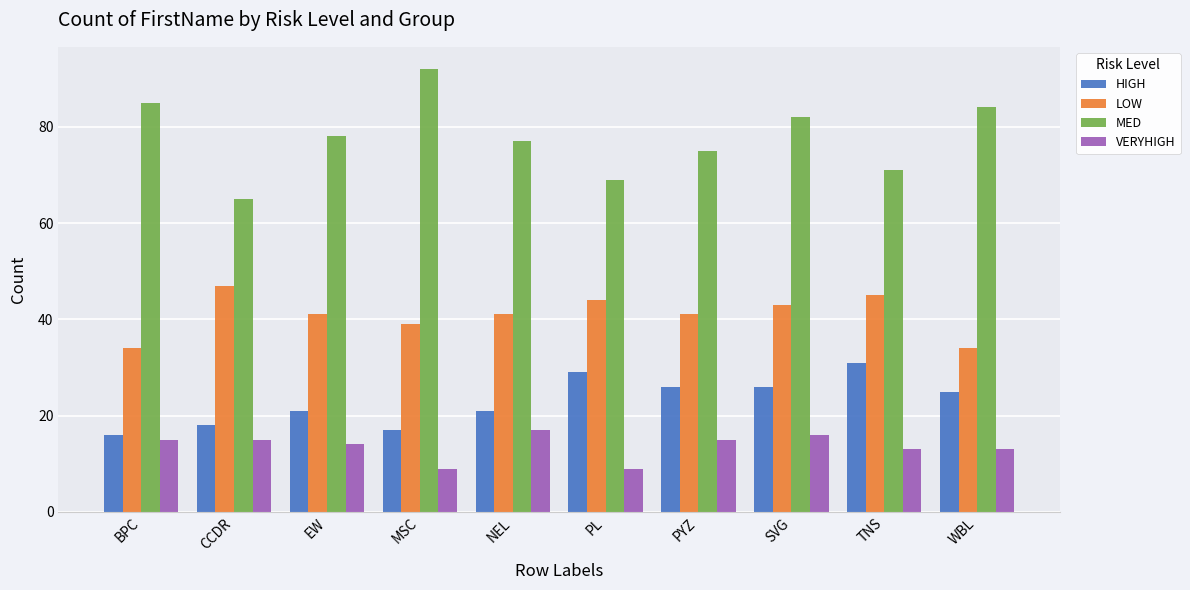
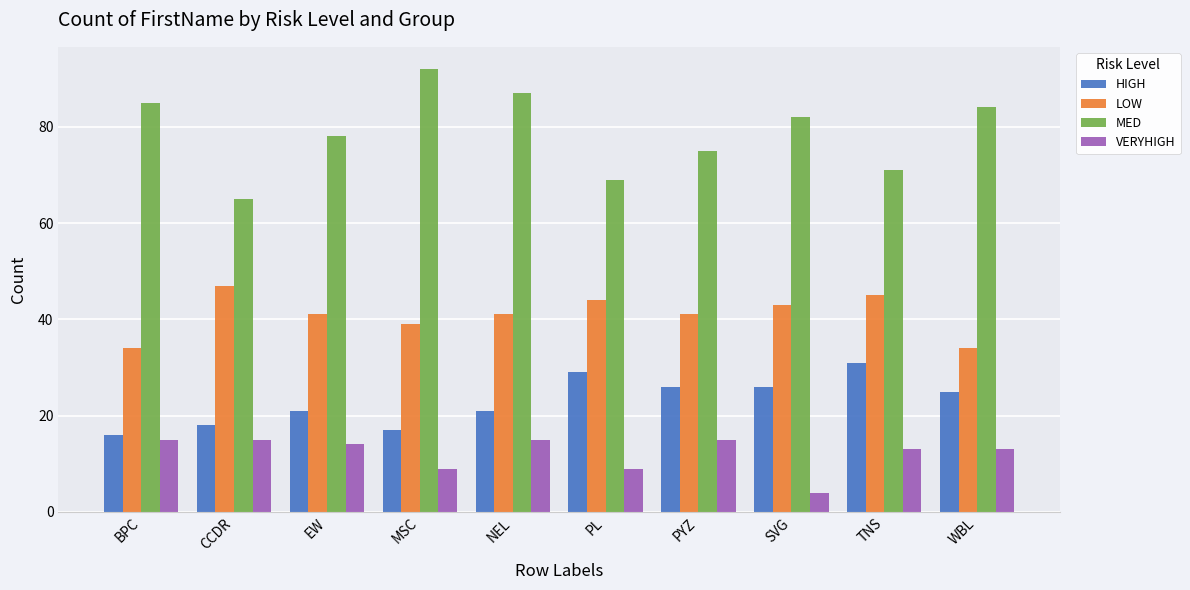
MED, NEL: 77 -> 87
VERYHIGH, NEL: 17 -> 15
VERYHIGH, SVG: 16 -> 4
